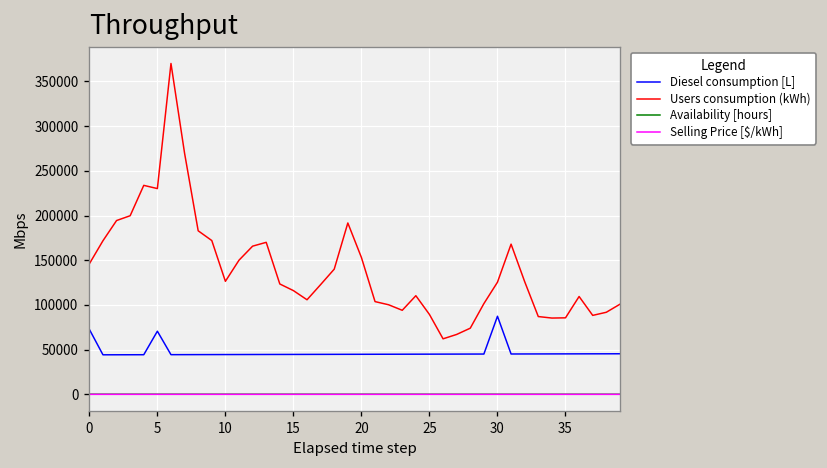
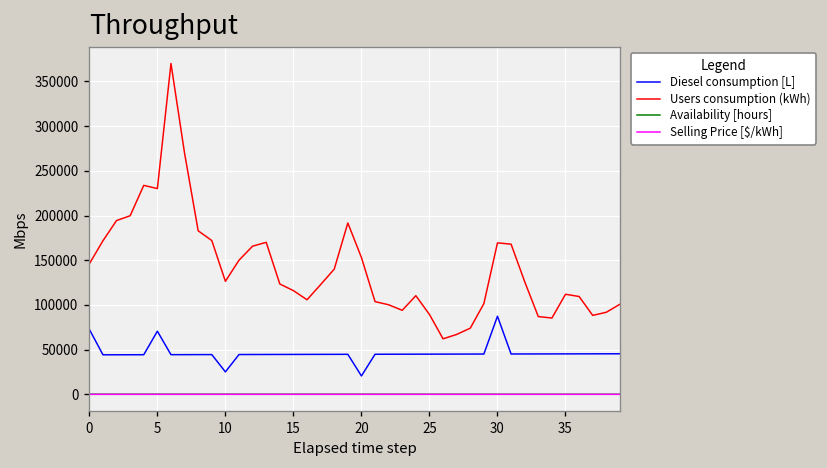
Diesel consumption [L], 10: 40000 -> 30000
Diesel consumption [L], 20: 40000 -> 20000
Users consumption (kWh), 30: 130000 -> 170000
Users consumption (kWh), 35: 90000 -> 110000
